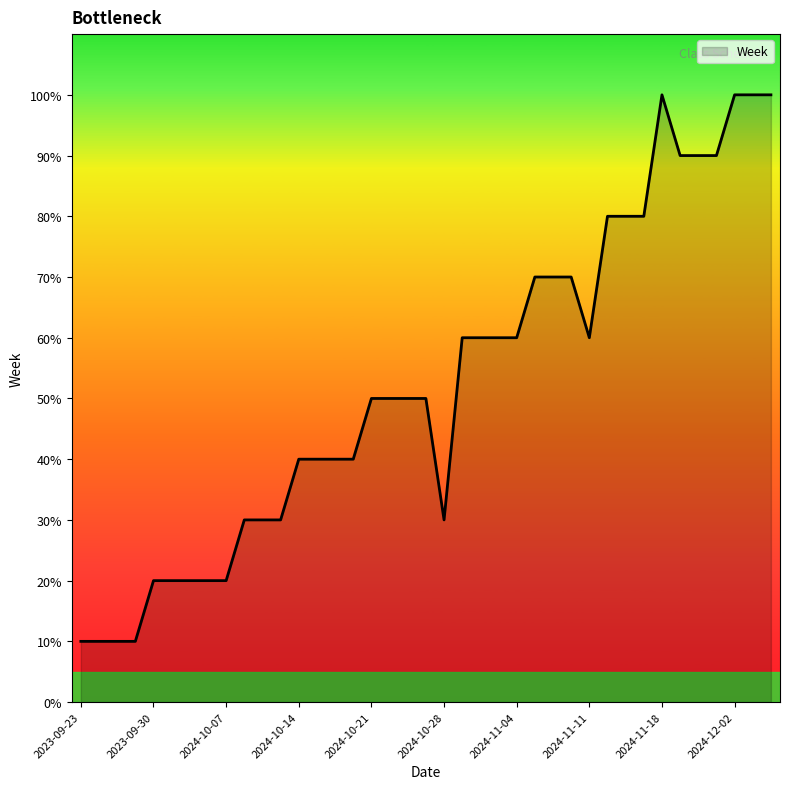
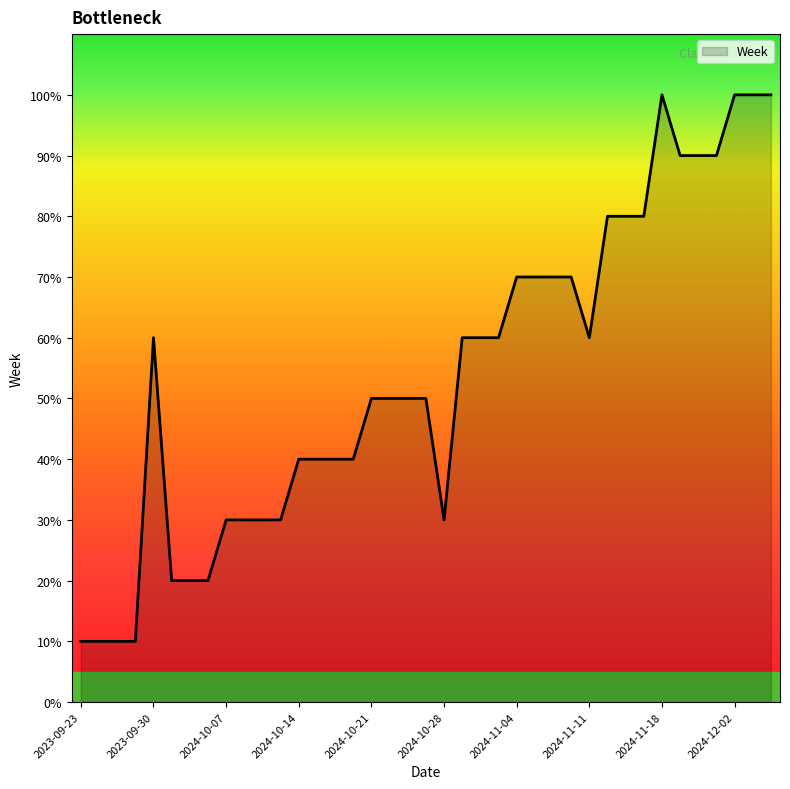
2023-09-30: 20% -> 60%
2024-10-07: 20% -> 30%
2024-11-04: 60% -> 70%
